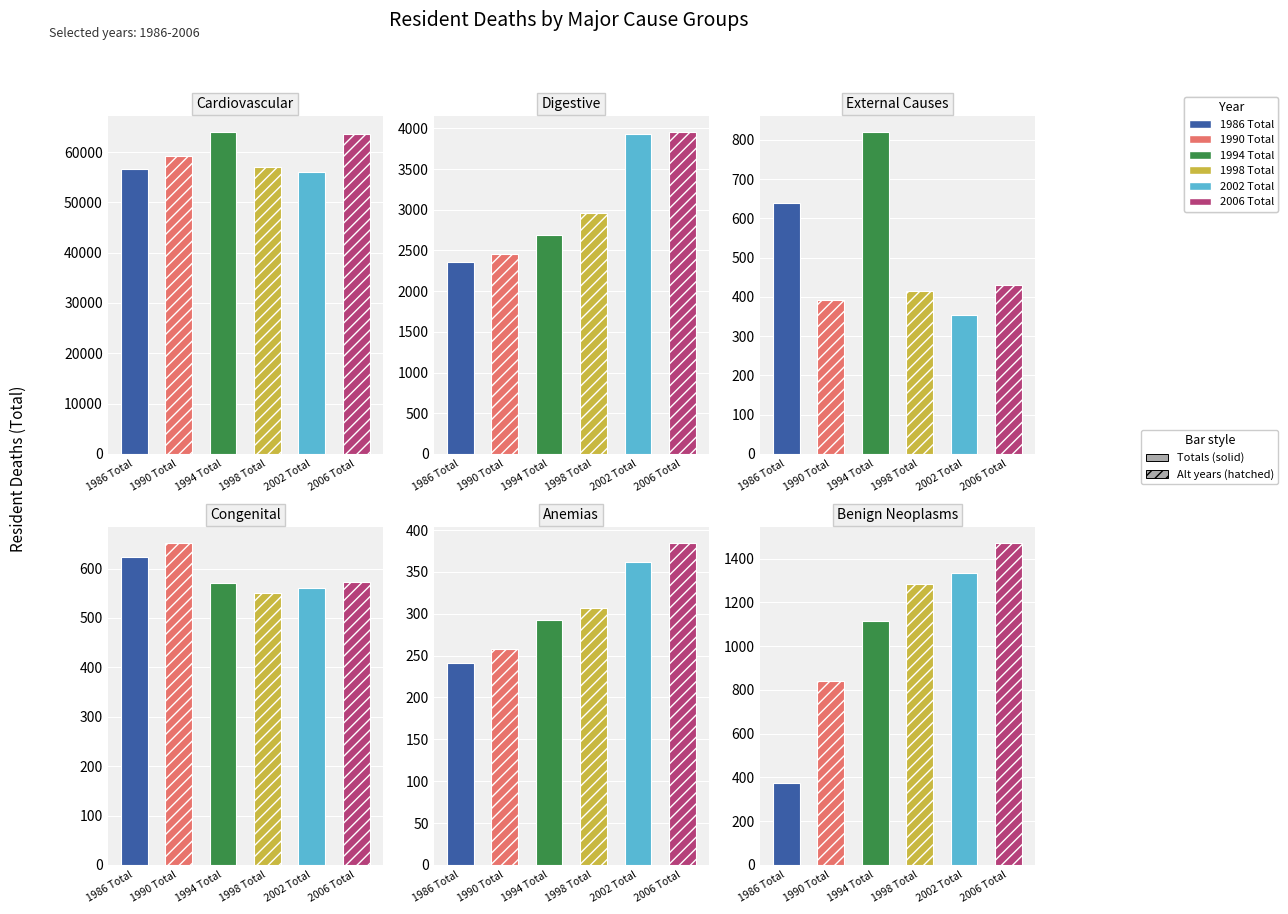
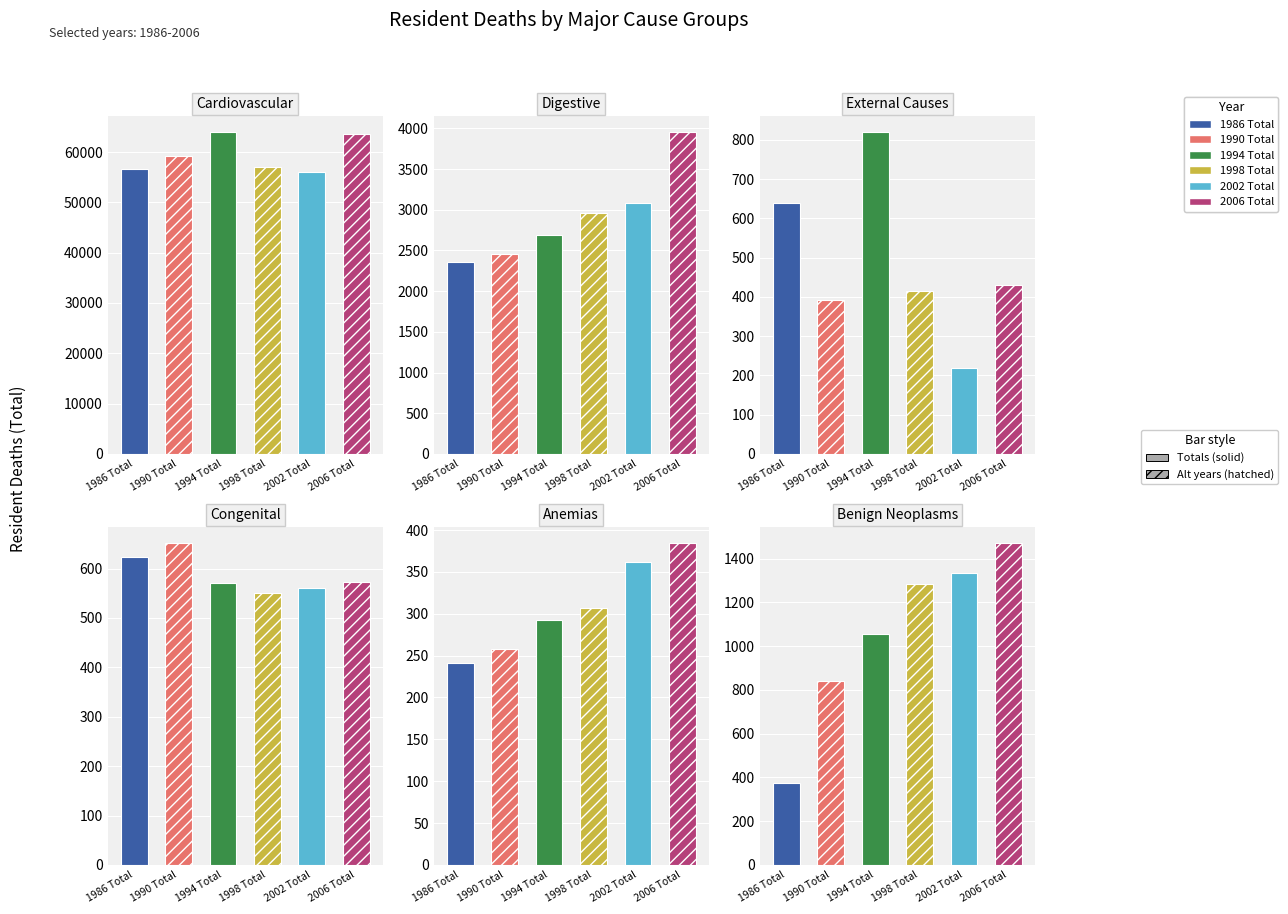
Digestive, 2002 Total: 3900 -> 3100
External Causes, 2002 Total: 350 -> 220
Benign Neoplasms, 1994 Total: 1120 -> 1060
